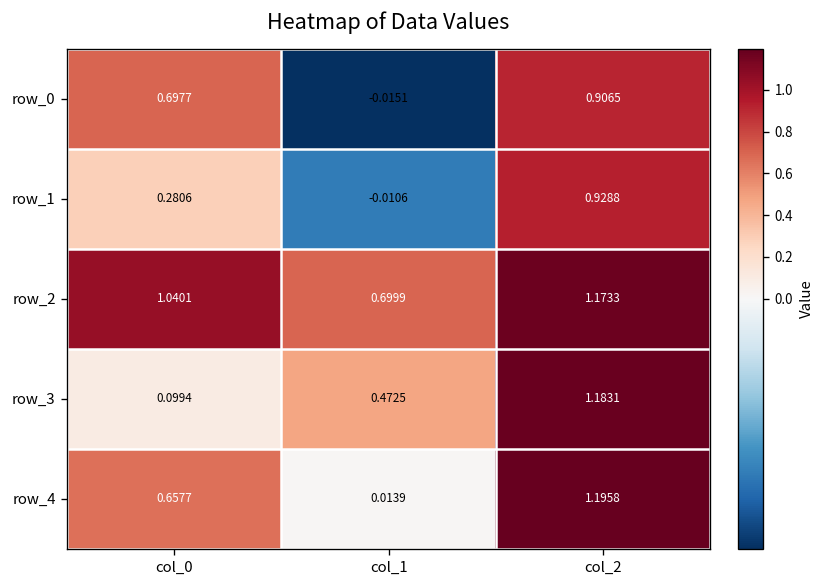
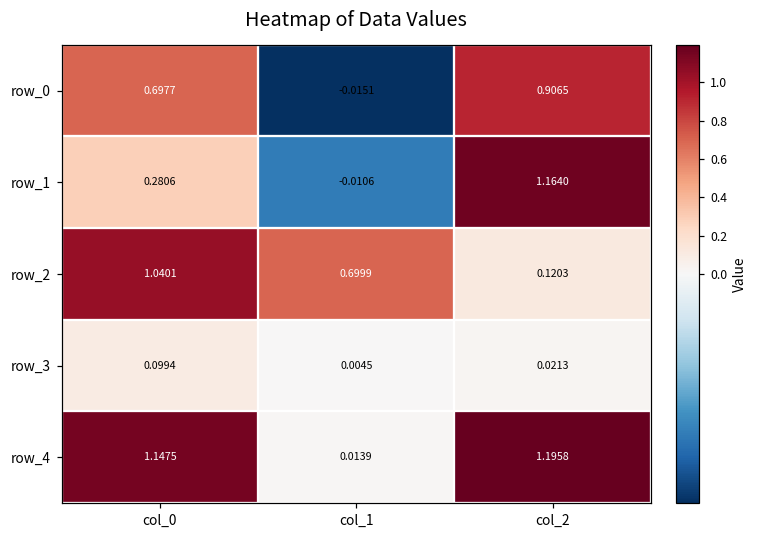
row_1, col_2: 0.9288 -> 1.1640
row_2, col_2: 1.1733 -> 0.1203
row_3, col_1: 0.4725 -> 0.0045
row_3, col_2: 1.1831 -> 0.0213
row_4, col_0: 0.6577 -> 1.1475
